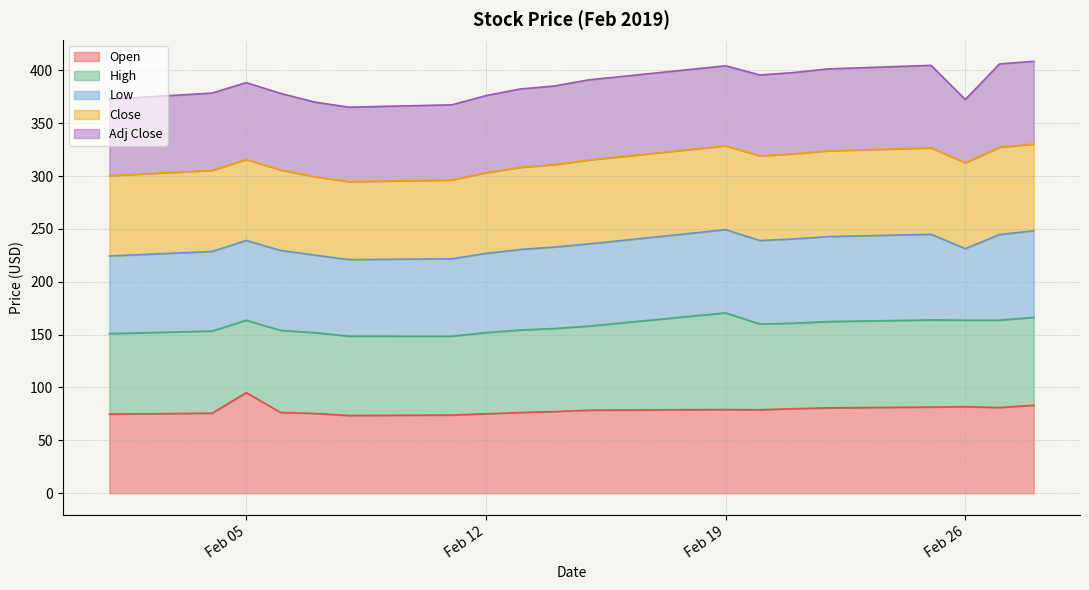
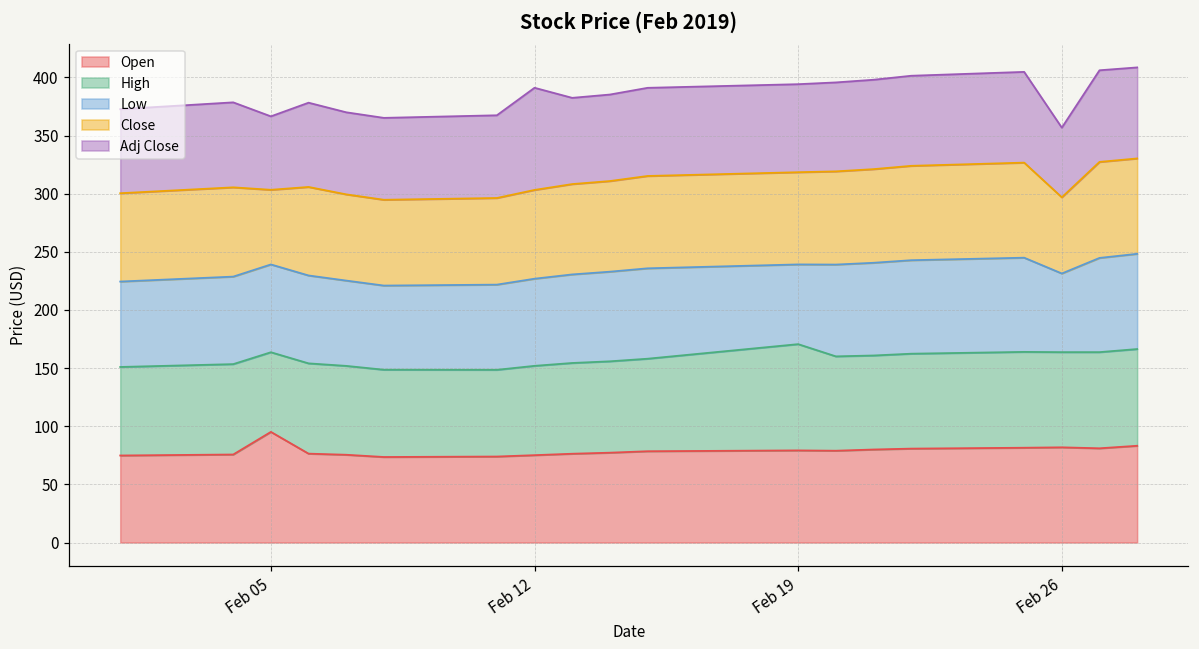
Close, Feb 05: 76 -> 64
Adj Close, Feb 05: 73 -> 63
Adj Close, Feb 12: 73 -> 88
Low, Feb 19: 79 -> 69
Close, Feb 26: 81 -> 66
